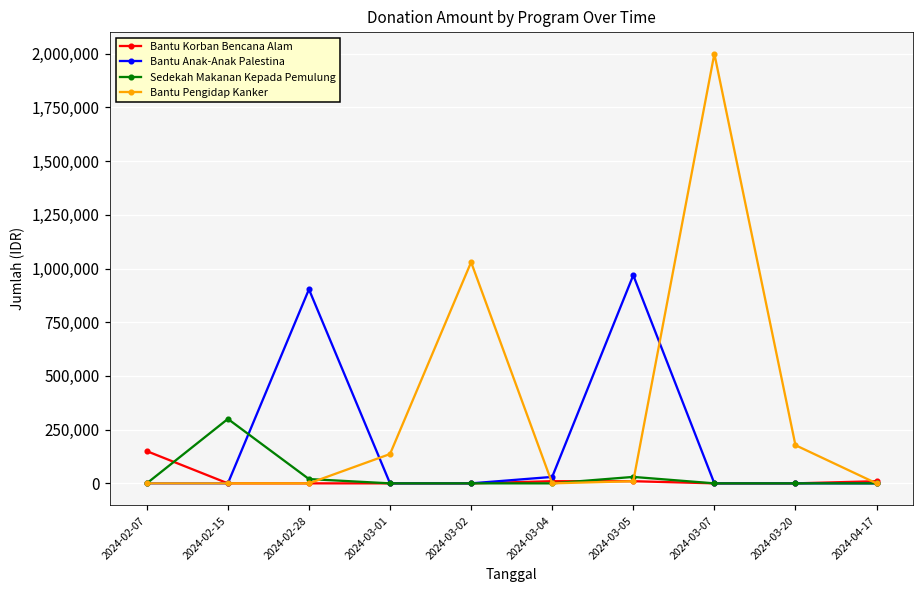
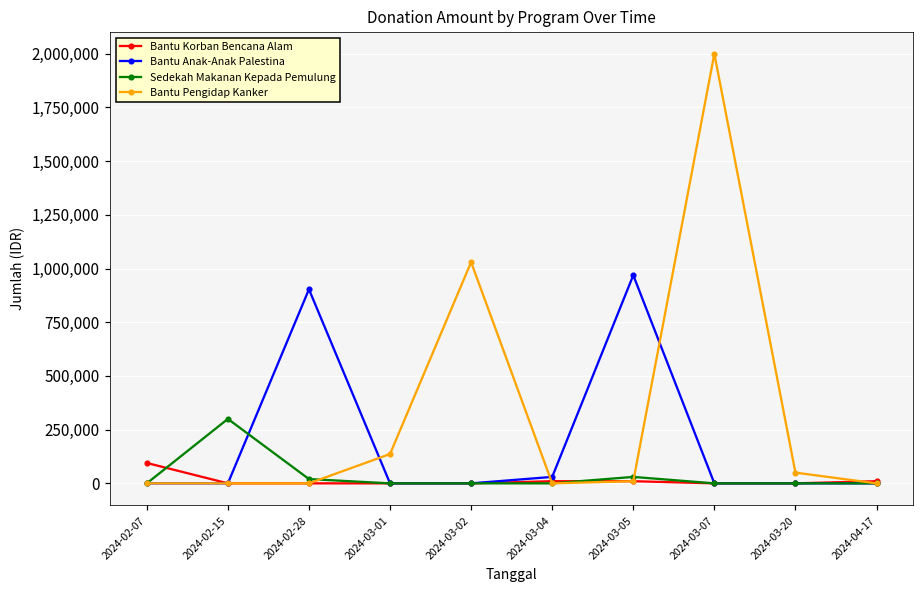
Bantu Korban Bencana Alam, 2024-02-07: 150,000 -> 90,000
Bantu Pengidap Kanker, 2024-03-20: 180,000 -> 50,000
